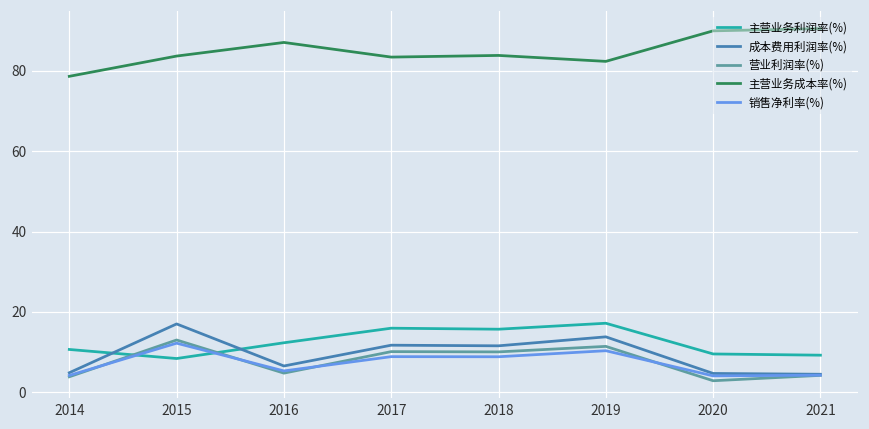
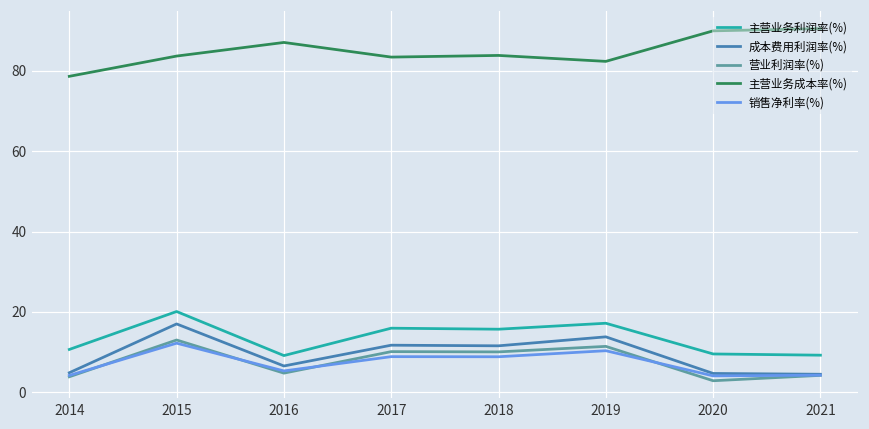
主营业务利润率(%), 2015: 8 -> 20
主营业务利润率(%), 2016: 12 -> 9
